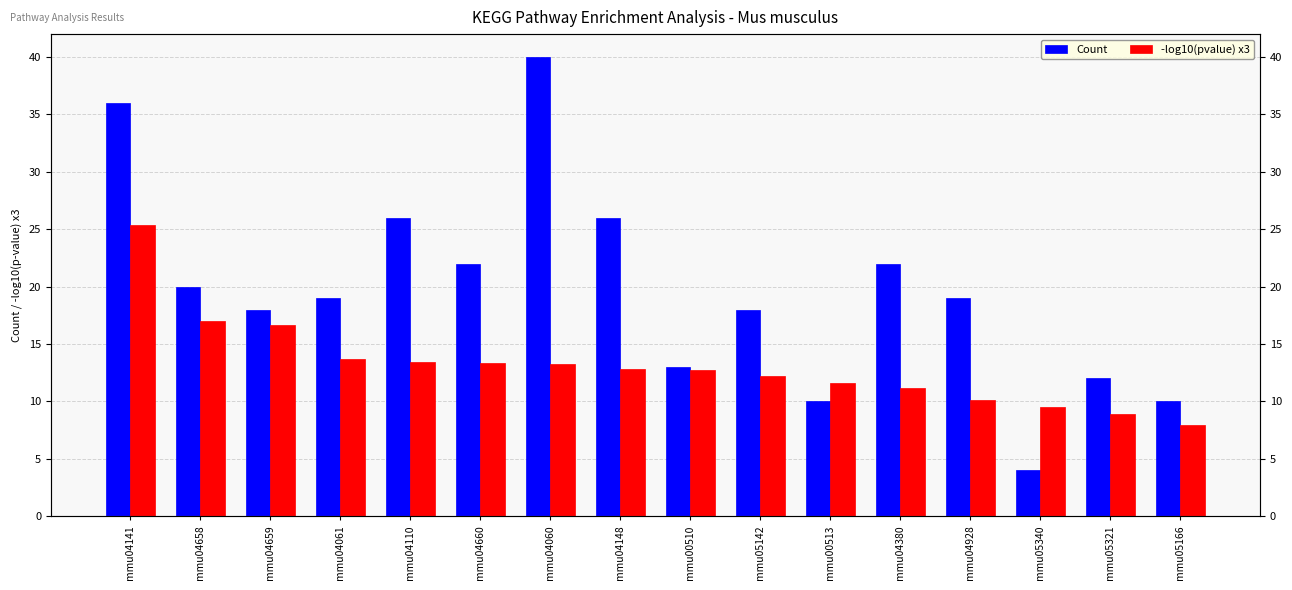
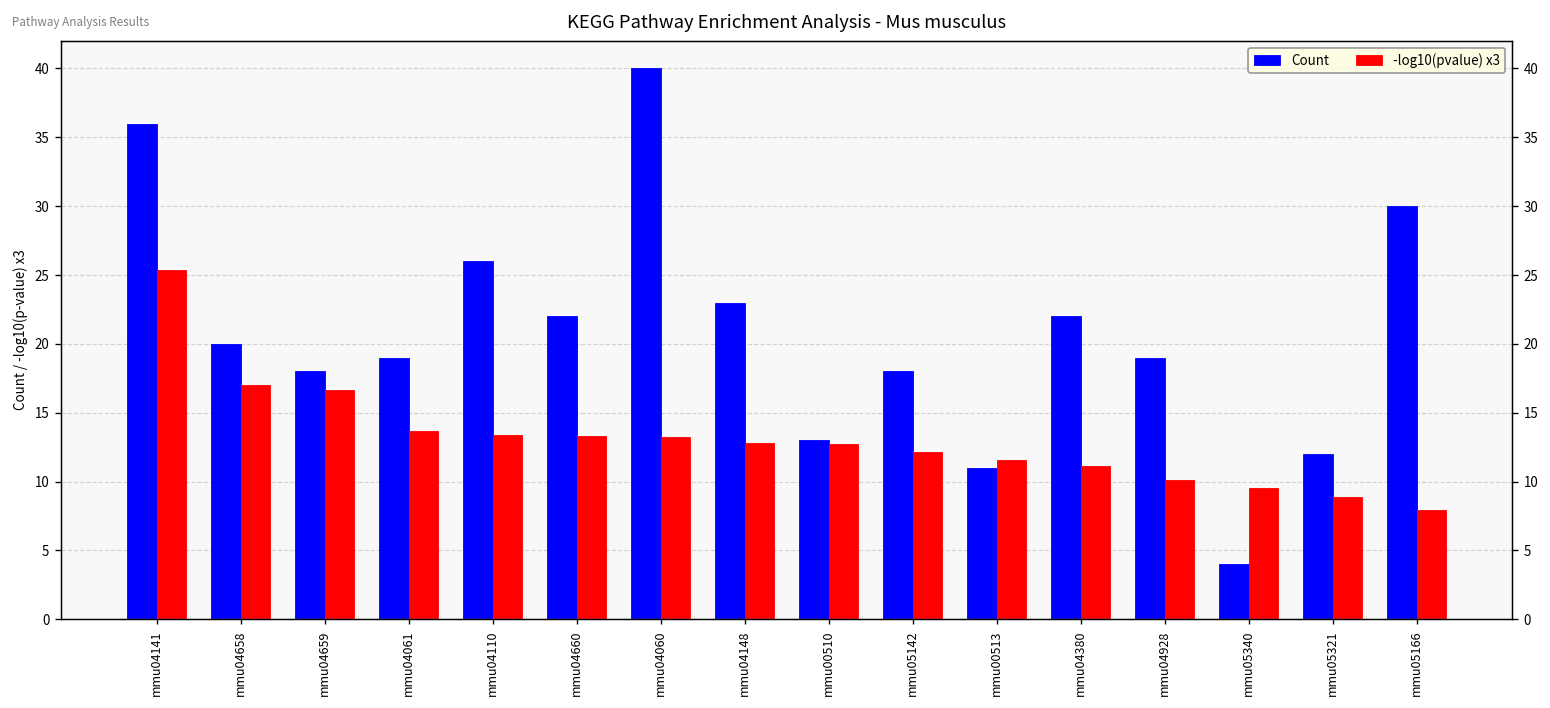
Count, mmu04148: 26 -> 23
Count, mmu00513: 10 -> 11
Count, mmu05166: 10 -> 30
